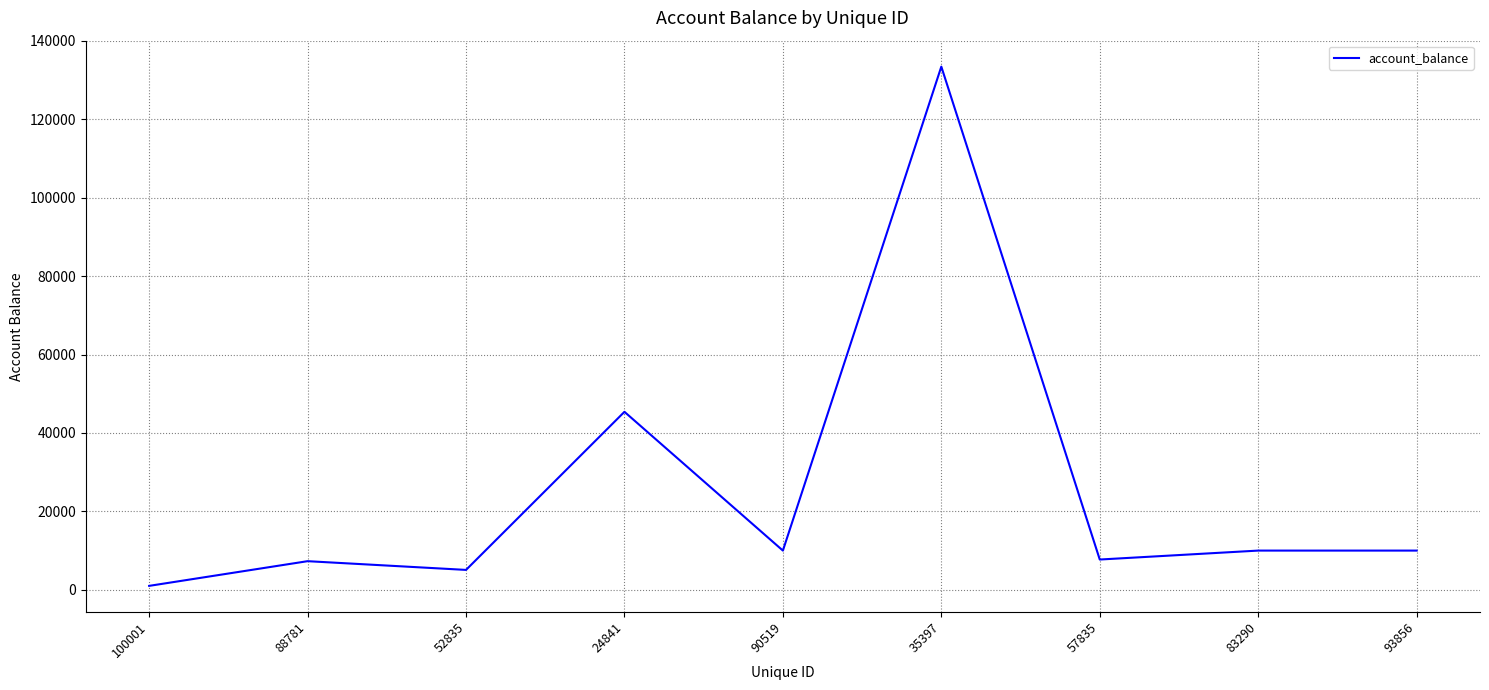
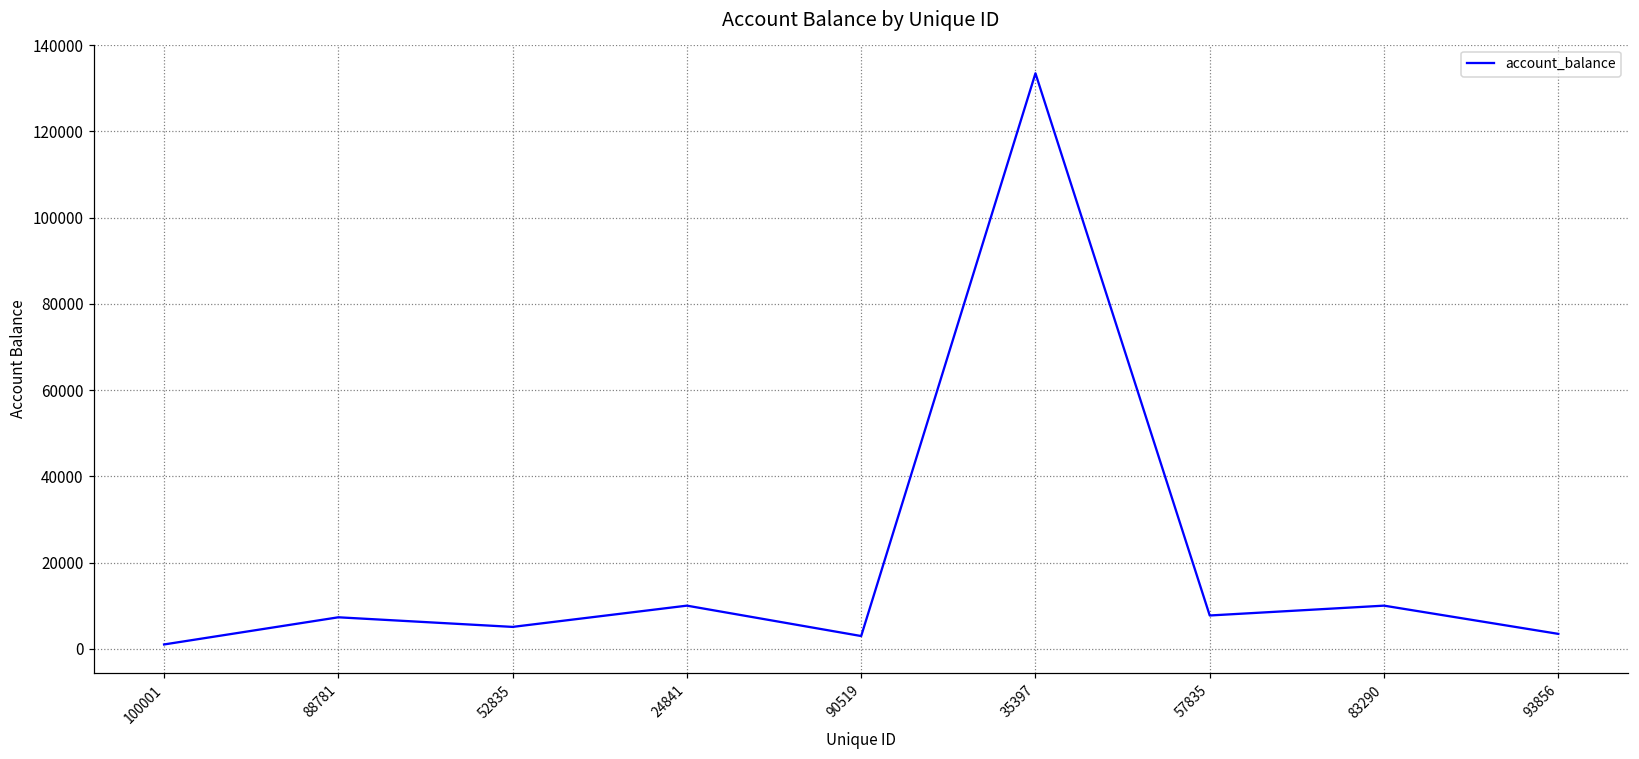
24841: 45000 -> 10000
90519: 10000 -> 3000
93856: 10000 -> 3000
